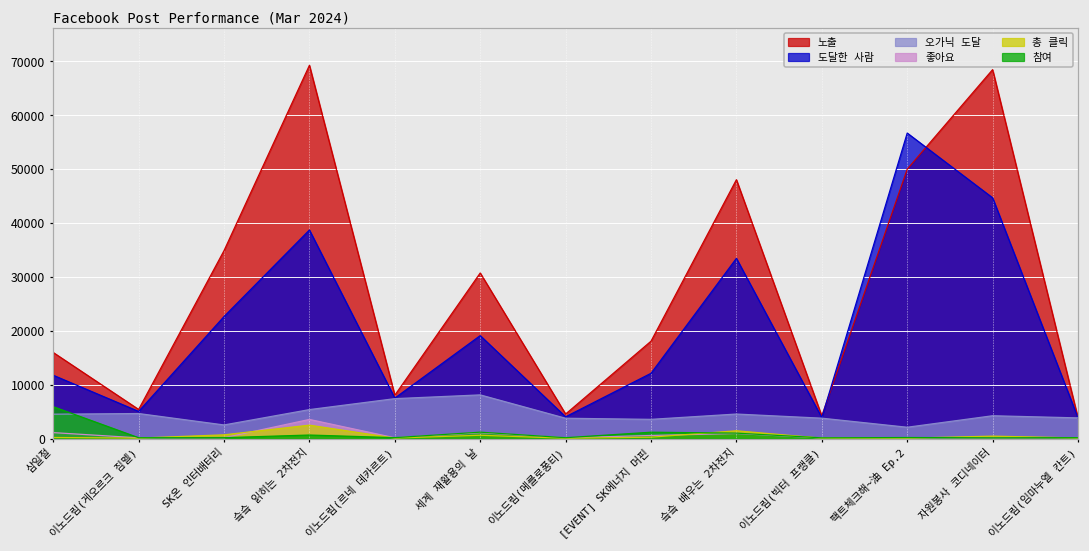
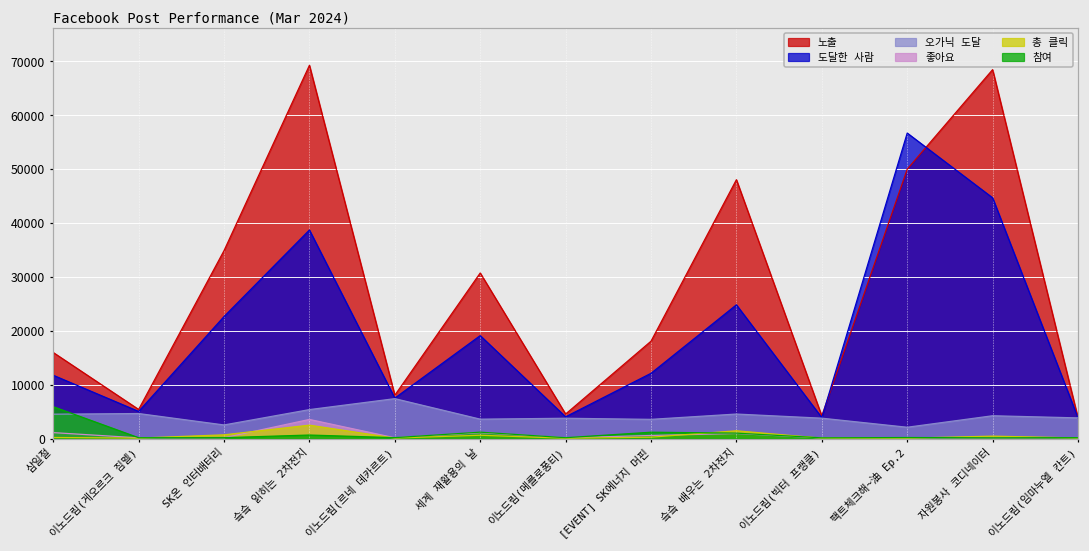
오가닉 도달, 세계 재활용의 날: 8000 -> 4000
도달한 사람, 슼슼 배우는 2차전지: 33000 -> 25000
